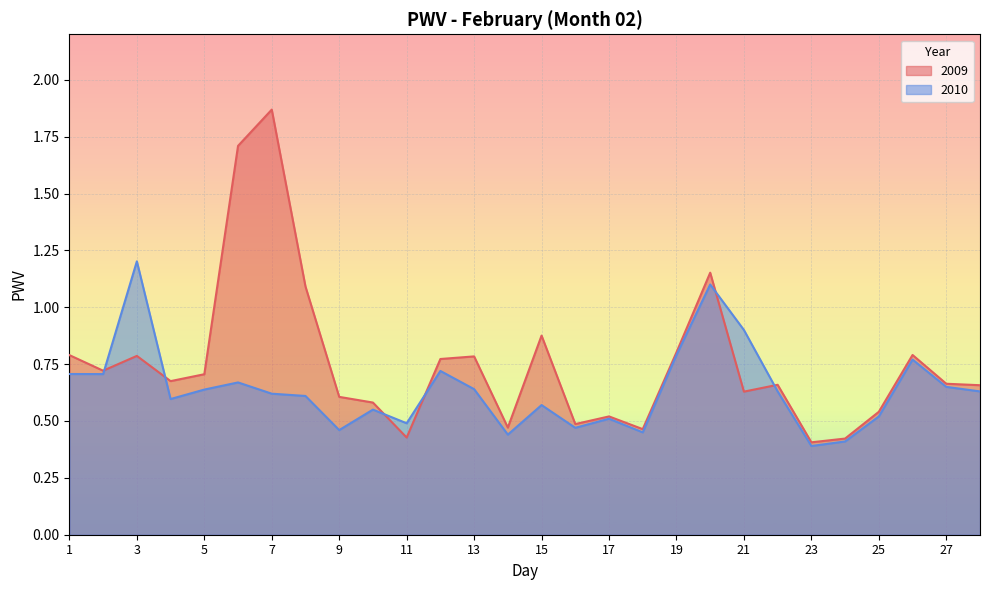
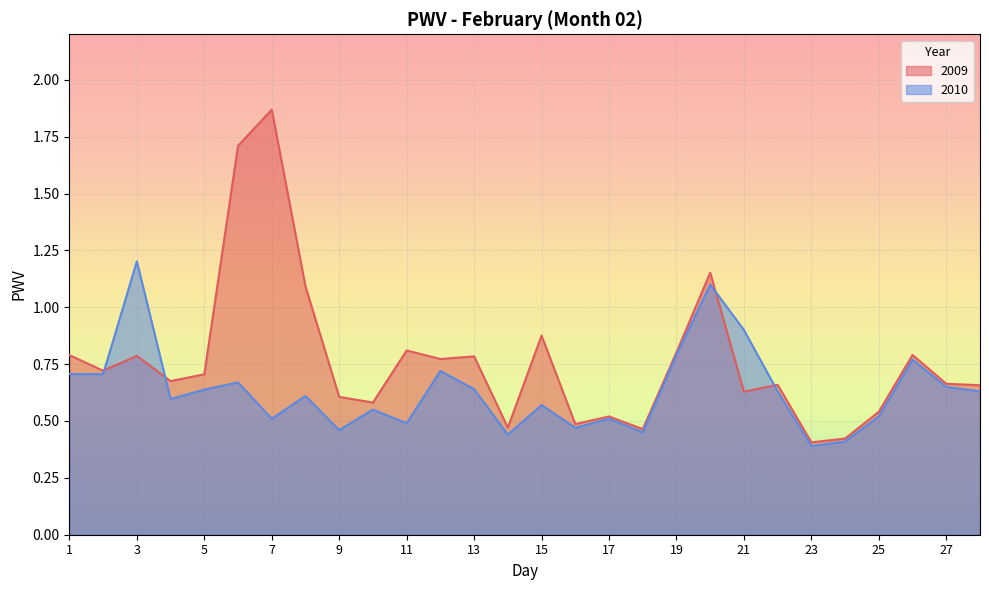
2010, 7: 0.62 -> 0.51
2009, 11: 0.43 -> 0.81
